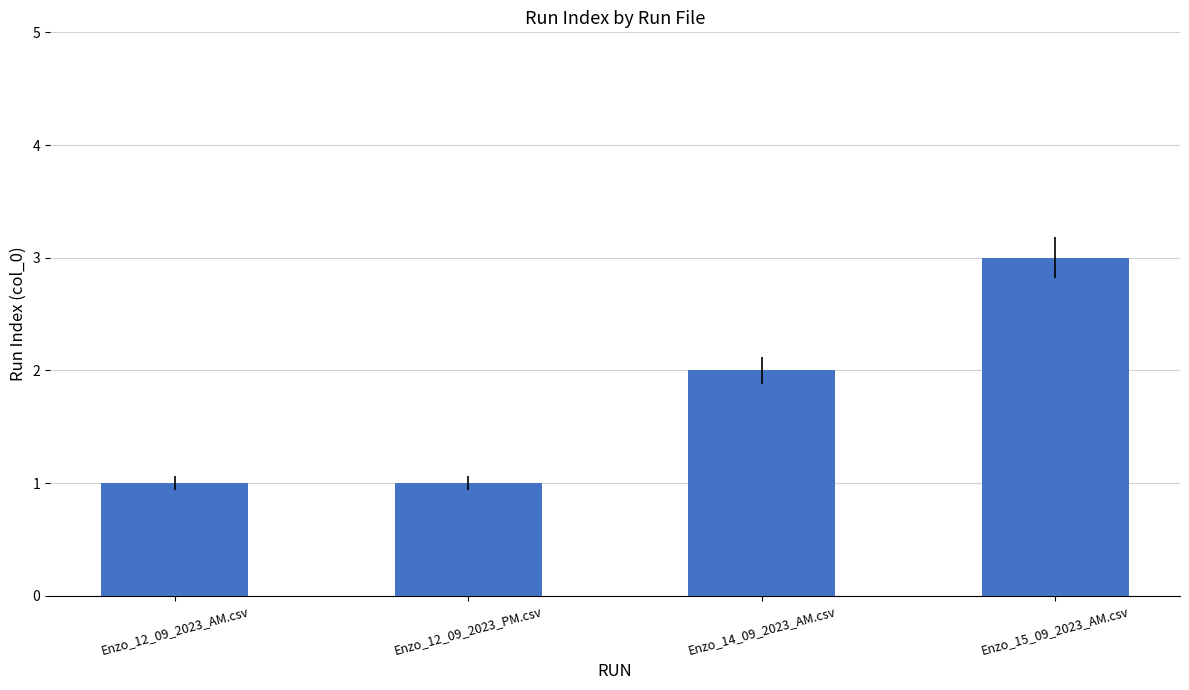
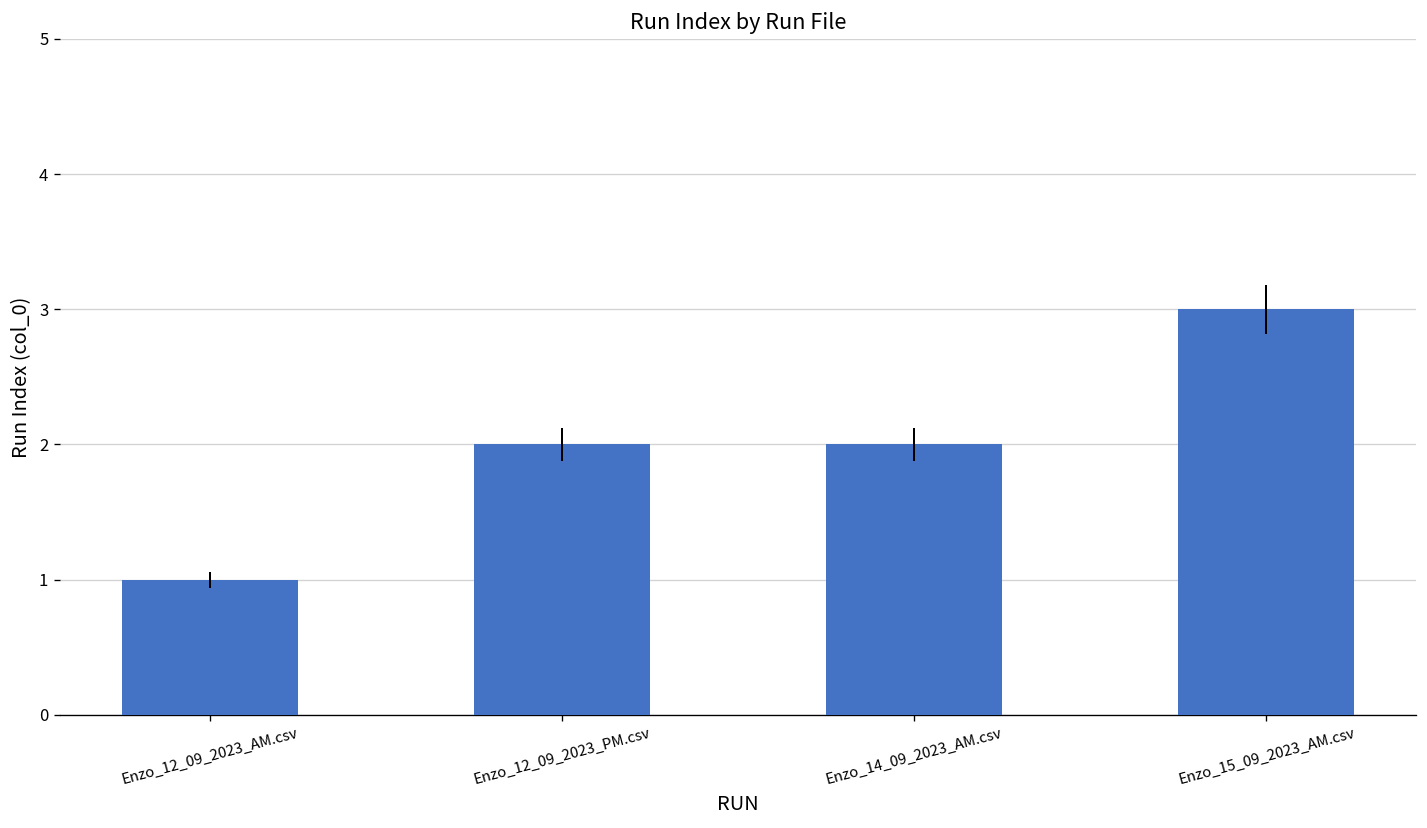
Enzo_12_09_2023_PM.csv: 1 -> 2
